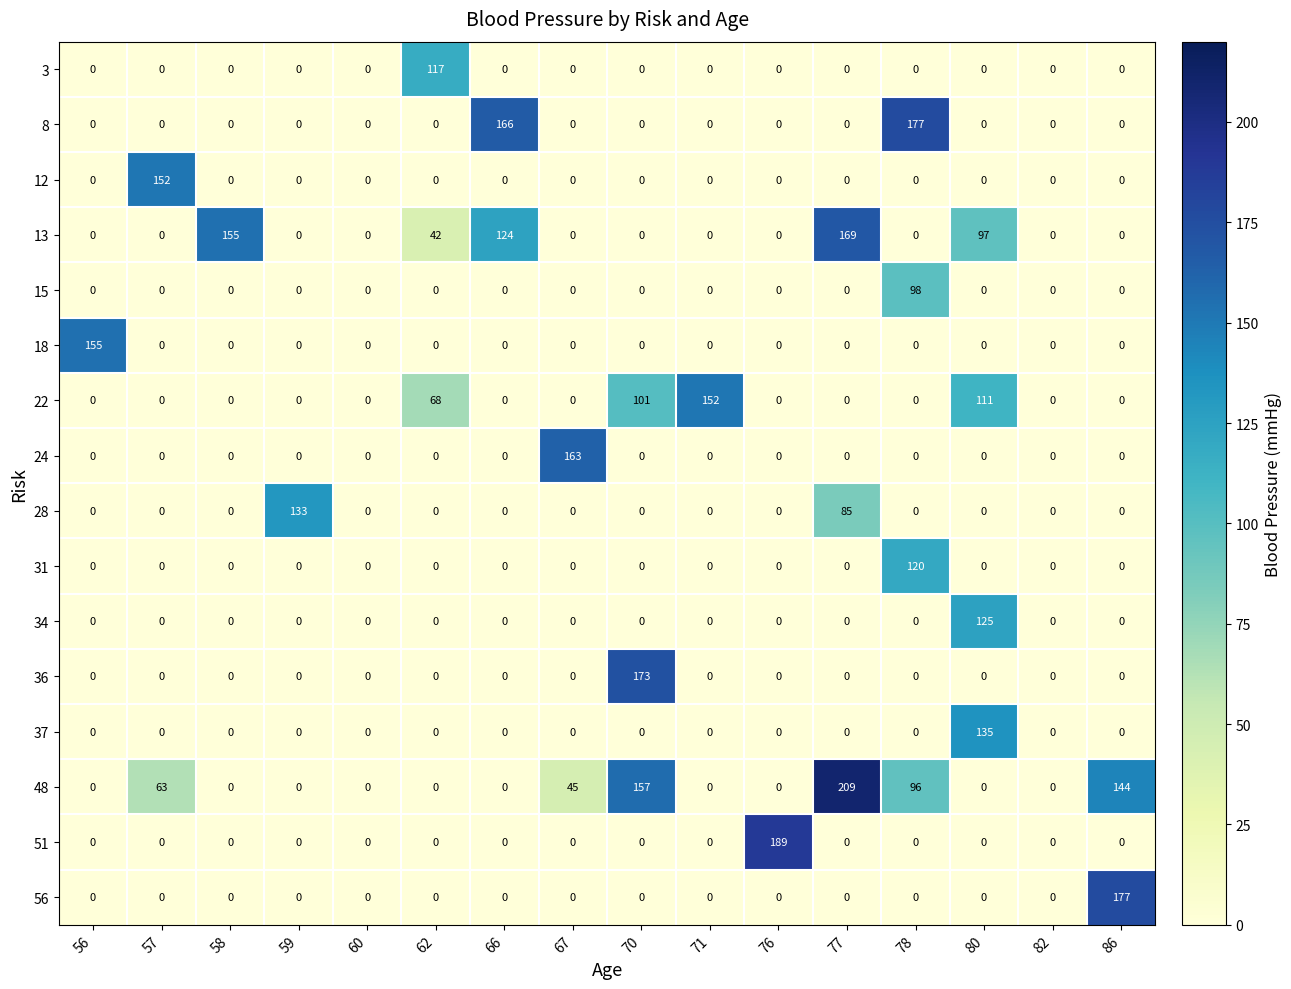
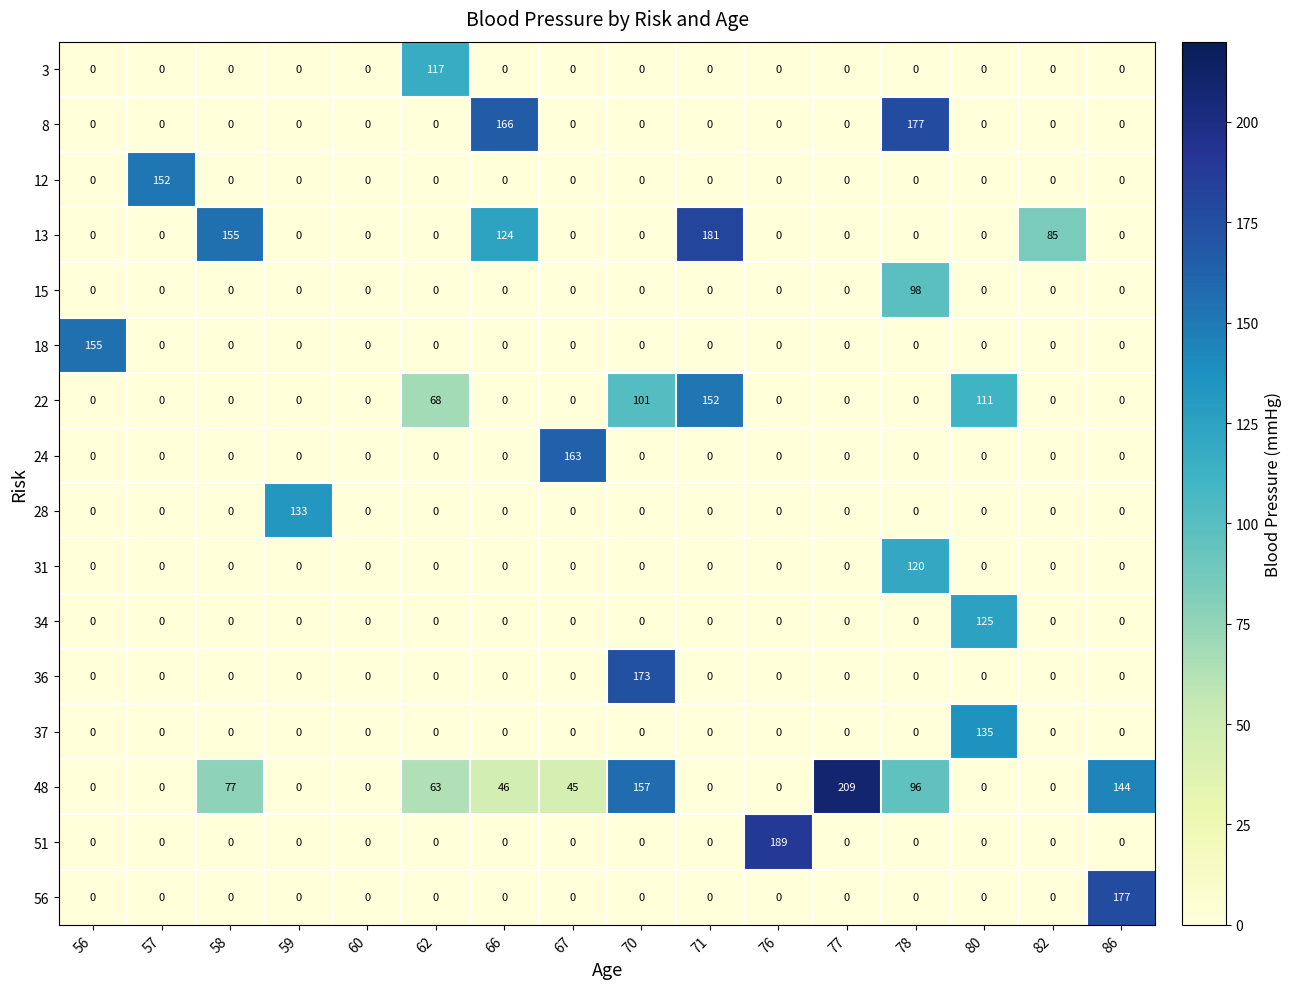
13, 62: 42 -> 0
13, 71: 0 -> 181
13, 77: 169 -> 0
13, 80: 97 -> 0
13, 82: 0 -> 85
28, 77: 85 -> 0
48, 57: 63 -> 0
48, 58: 0 -> 77
48, 62: 0 -> 63
48, 66: 0 -> 46
